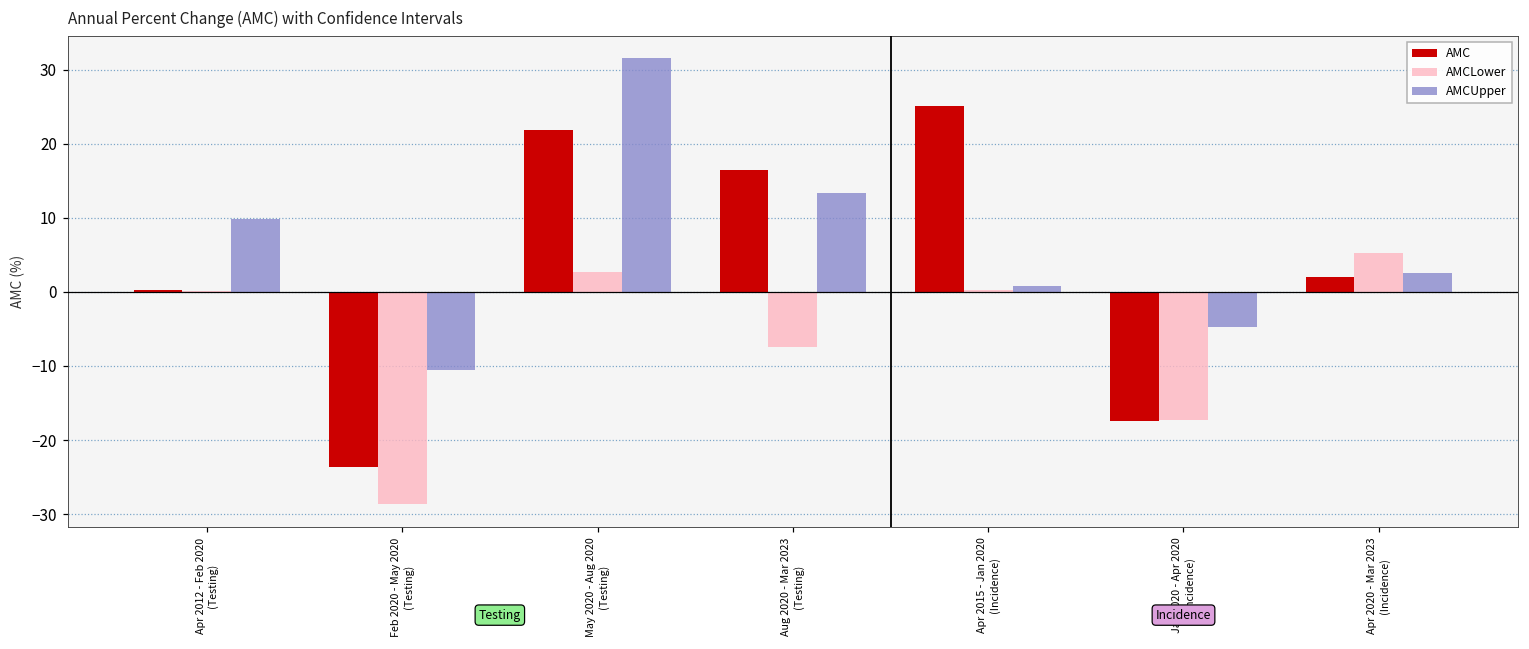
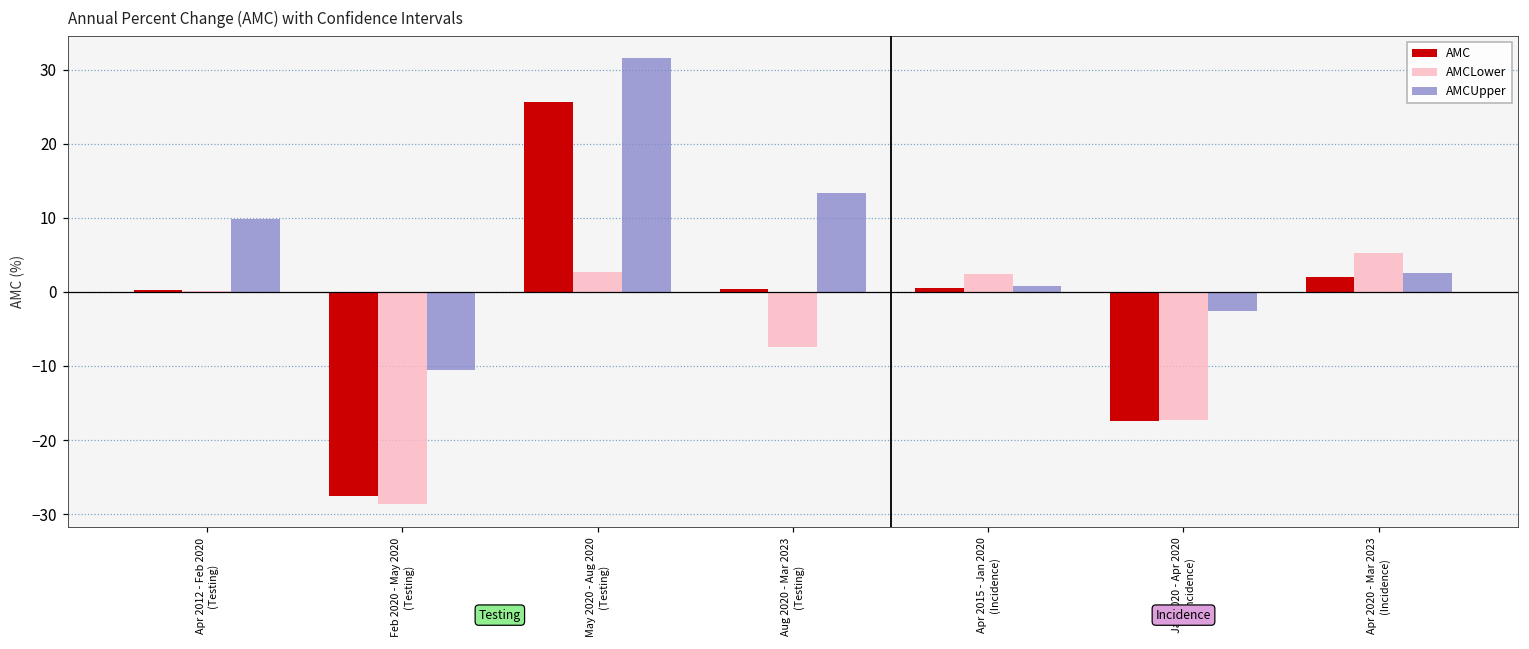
AMC, Feb 2020 - May 2020 (Testing): -24 -> -28
AMC, May 2020 - Aug 2020 (Testing): 22 -> 26
AMC, Aug 2020 - Mar 2023 (Testing): 16 -> 0
AMC, Apr 2015 - Jan 2020 (Incidence): 25 -> 1
AMCLower, Apr 2015 - Jan 2020 (Incidence): 0 -> 2
AMCUpper, Jan 2020 - Apr 2020 (Incidence): -5 -> -3
